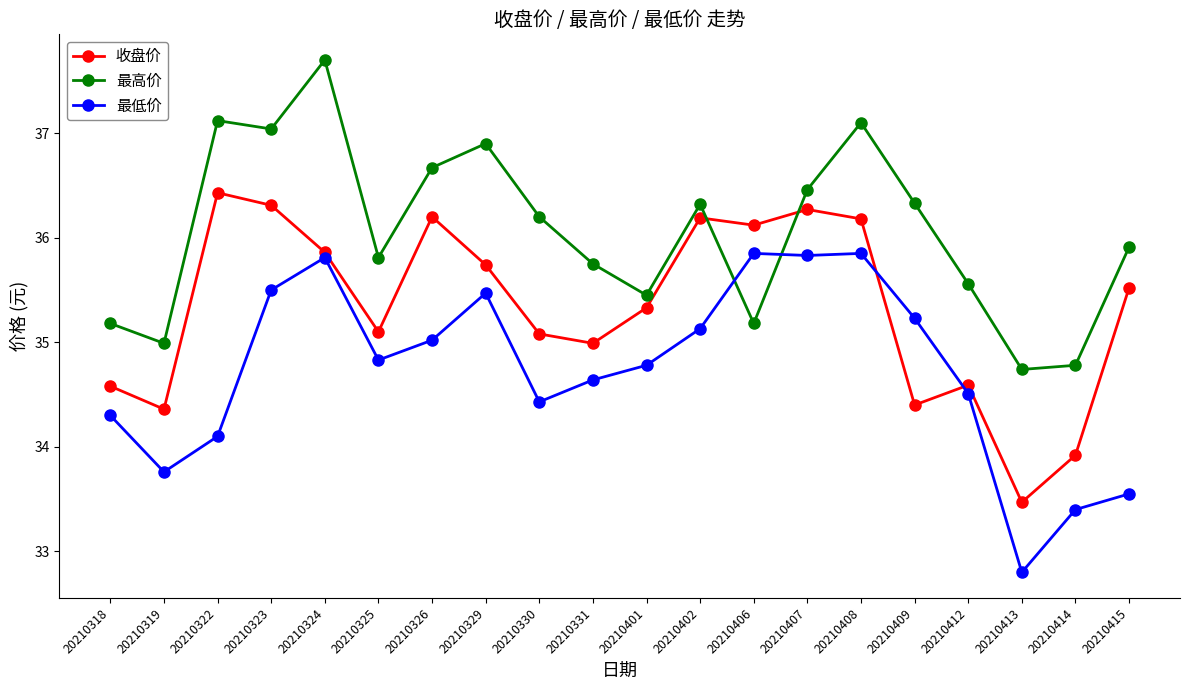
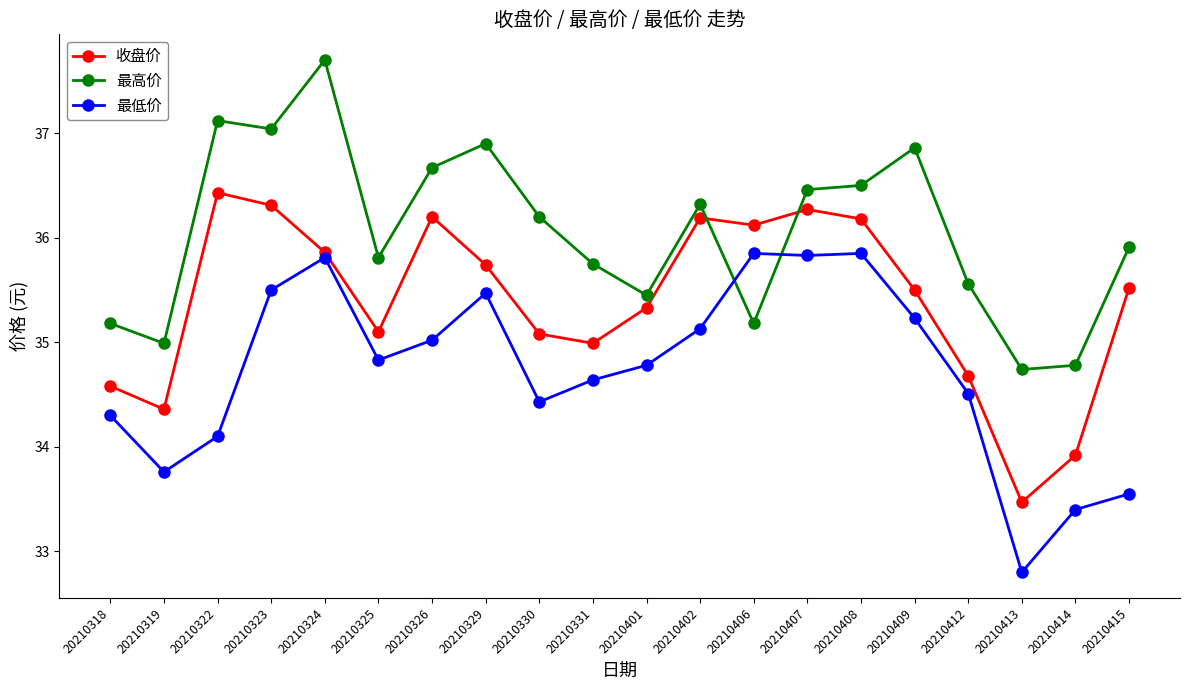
最高价, 20210408: 37.1 -> 36.5
收盘价, 20210409: 34.4 -> 35.5
最高价, 20210409: 36.33 -> 36.86
收盘价, 20210412: 34.59 -> 34.68
